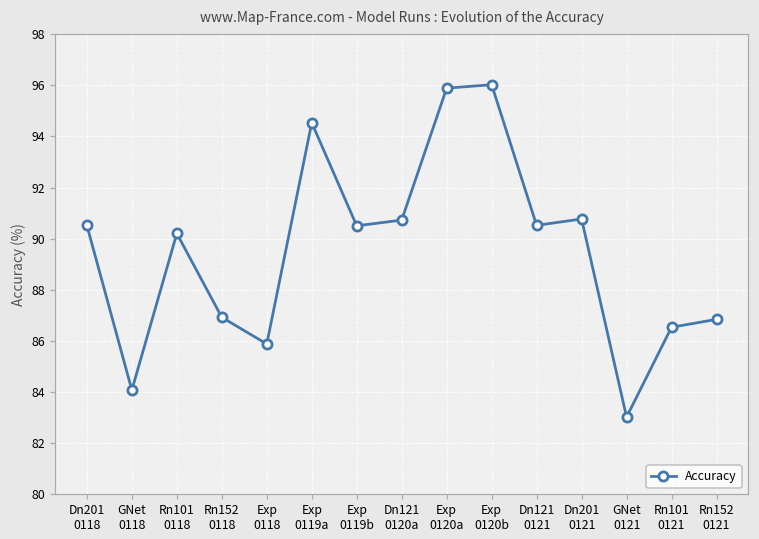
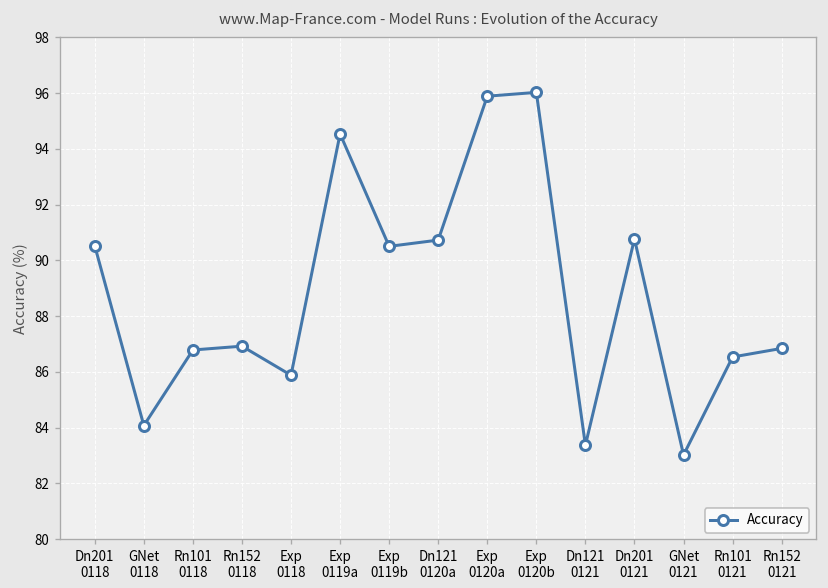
Rn101 0118: 90.2 -> 86.8
Dn121 0121: 90.5 -> 83.4
